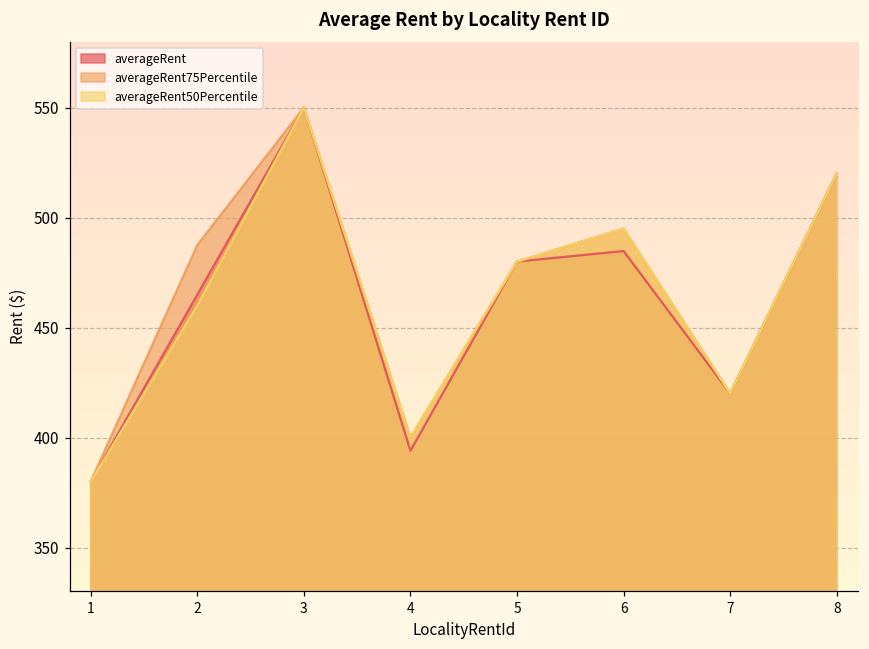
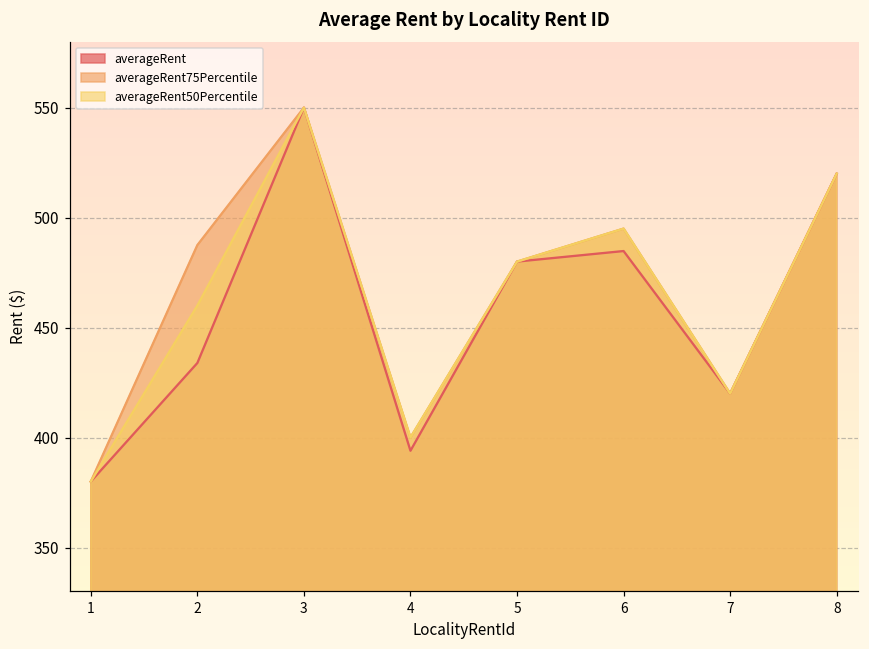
averageRent, 2: 465 -> 434
